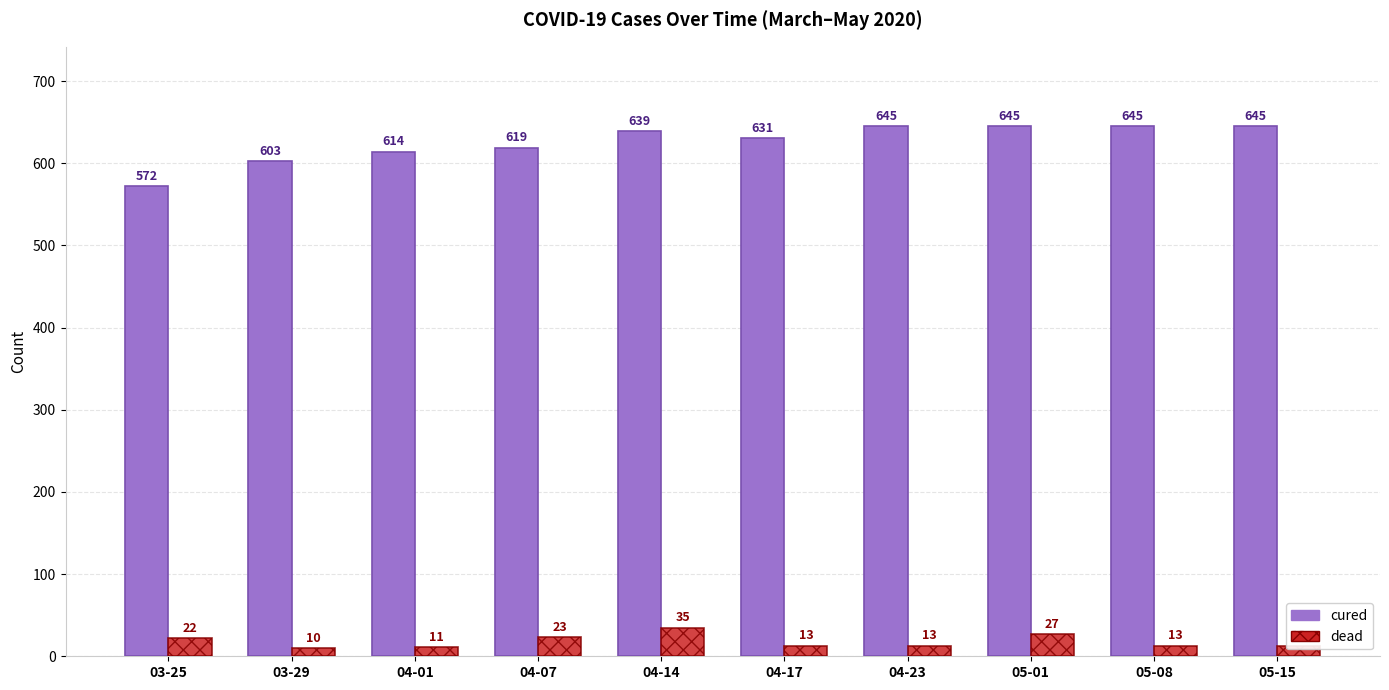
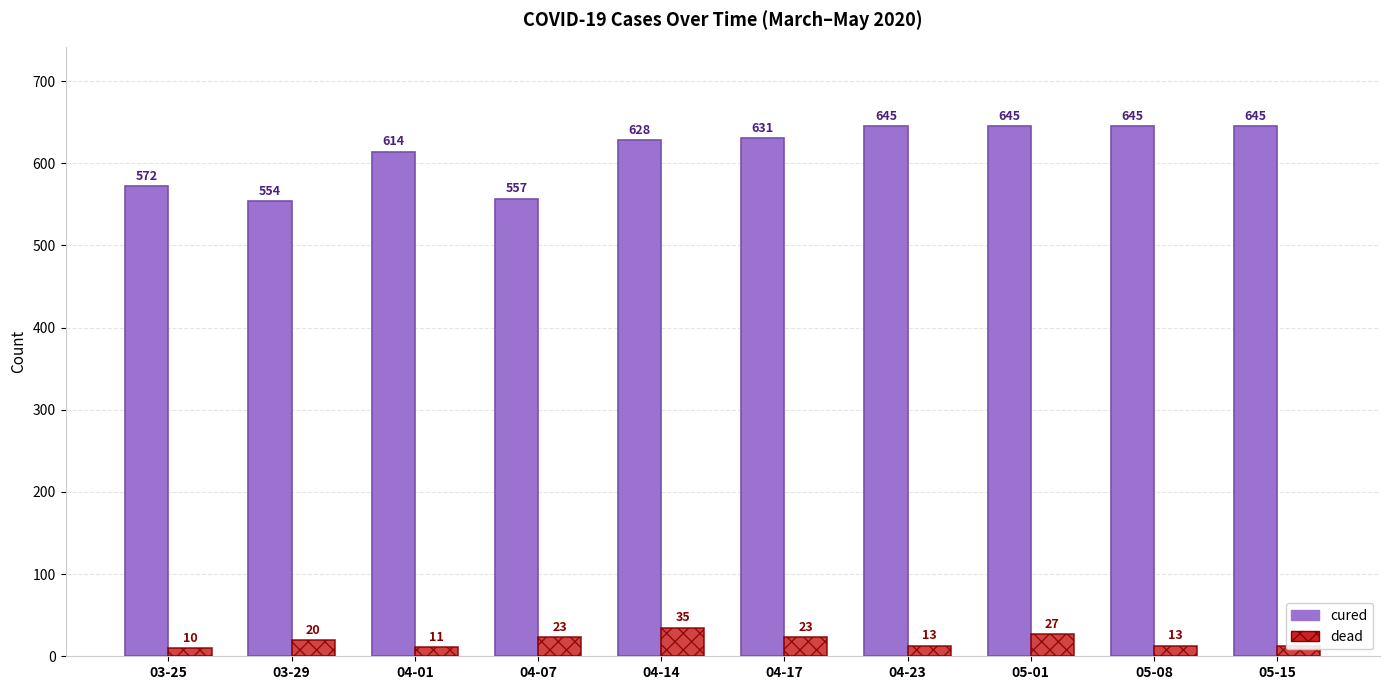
dead, 03-25: 22 -> 10
cured, 03-29: 603 -> 554
dead, 03-29: 10 -> 20
cured, 04-07: 619 -> 557
cured, 04-14: 639 -> 628
dead, 04-17: 13 -> 23
